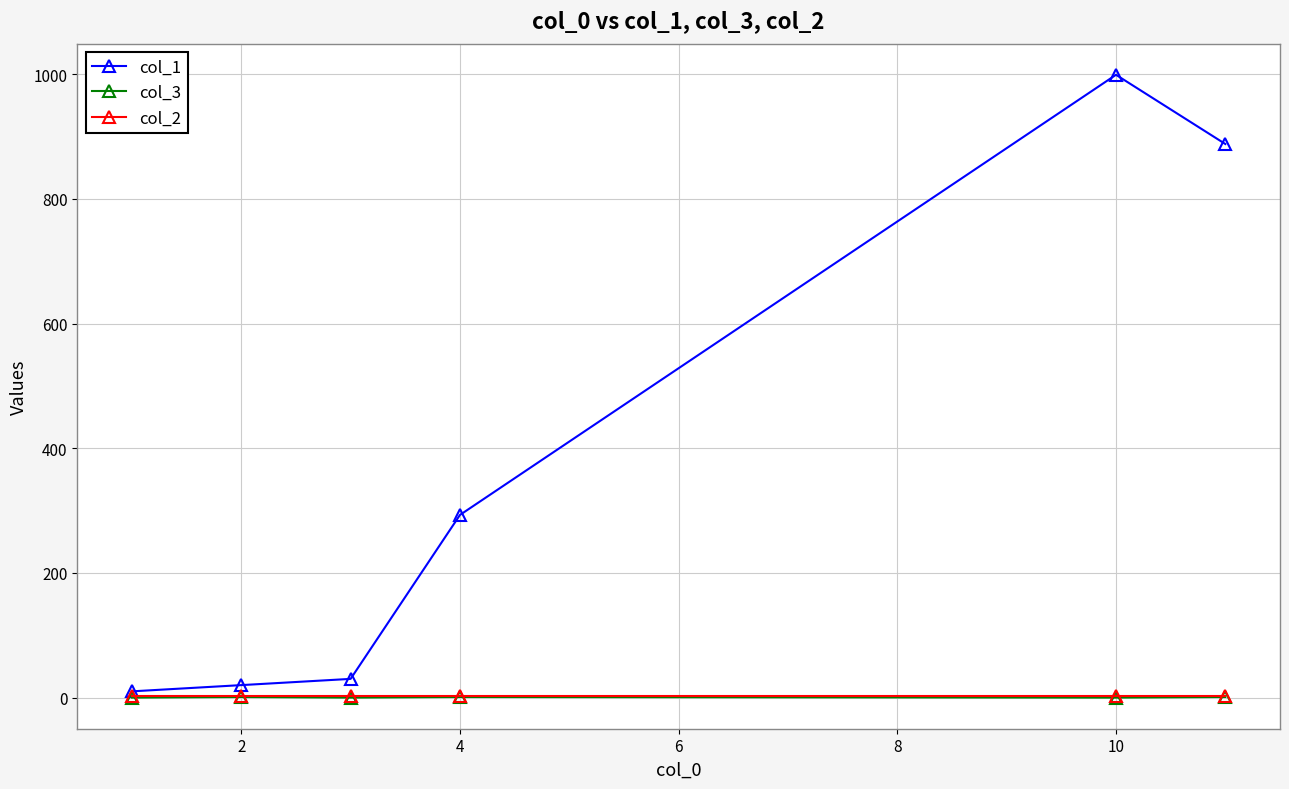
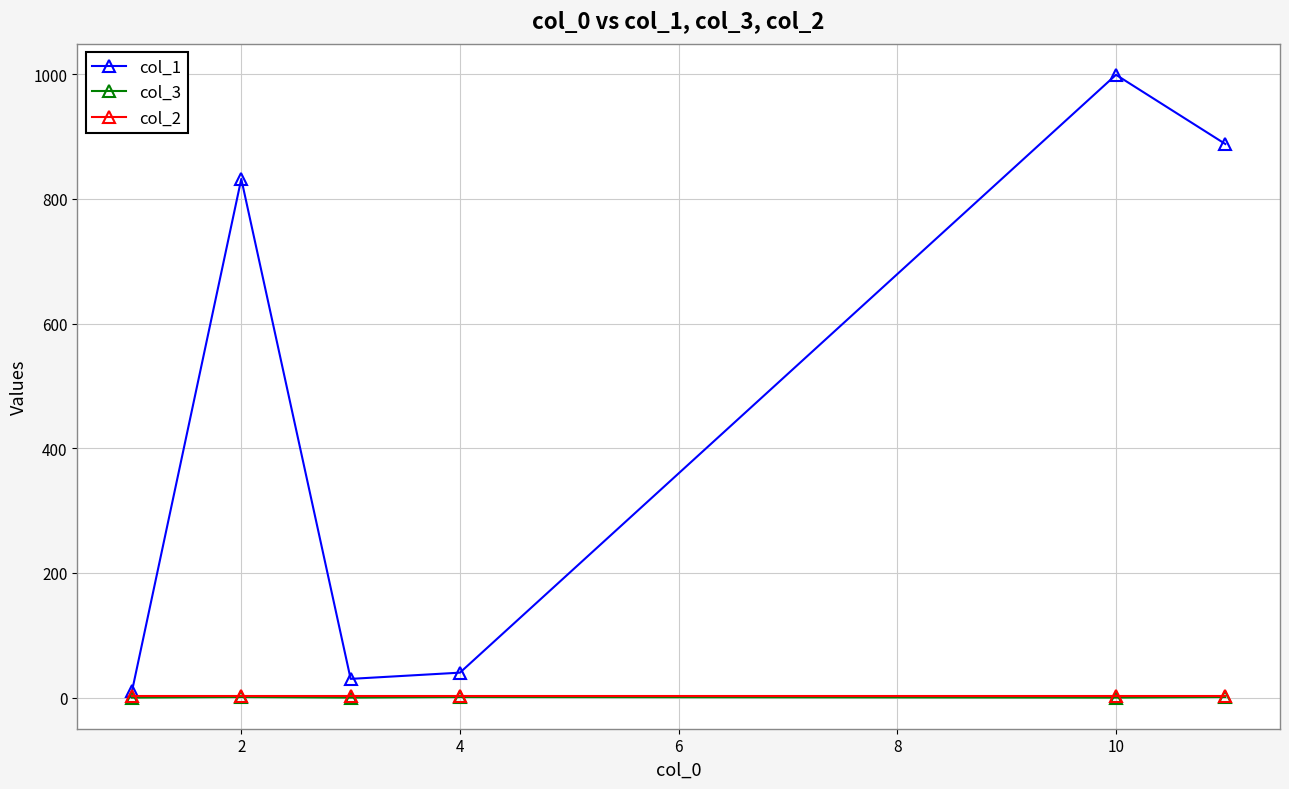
col_1, 2: 20 -> 830
col_1, 4: 290 -> 40
